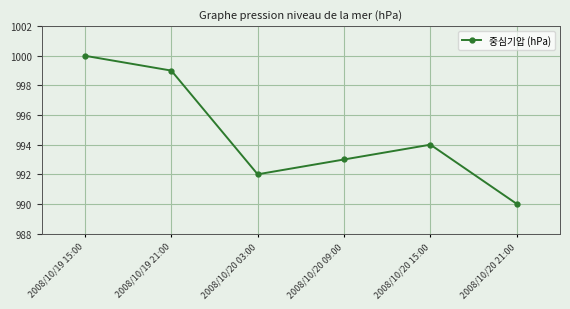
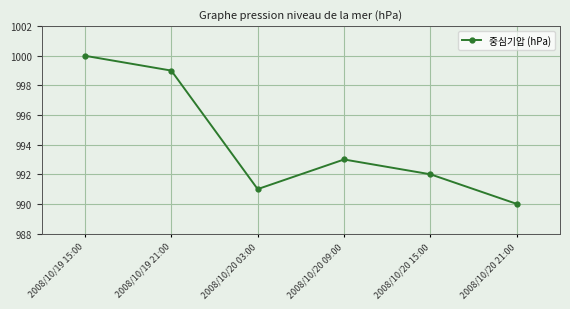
2008/10/20 03:00: 992 -> 991
2008/10/20 15:00: 994 -> 992
